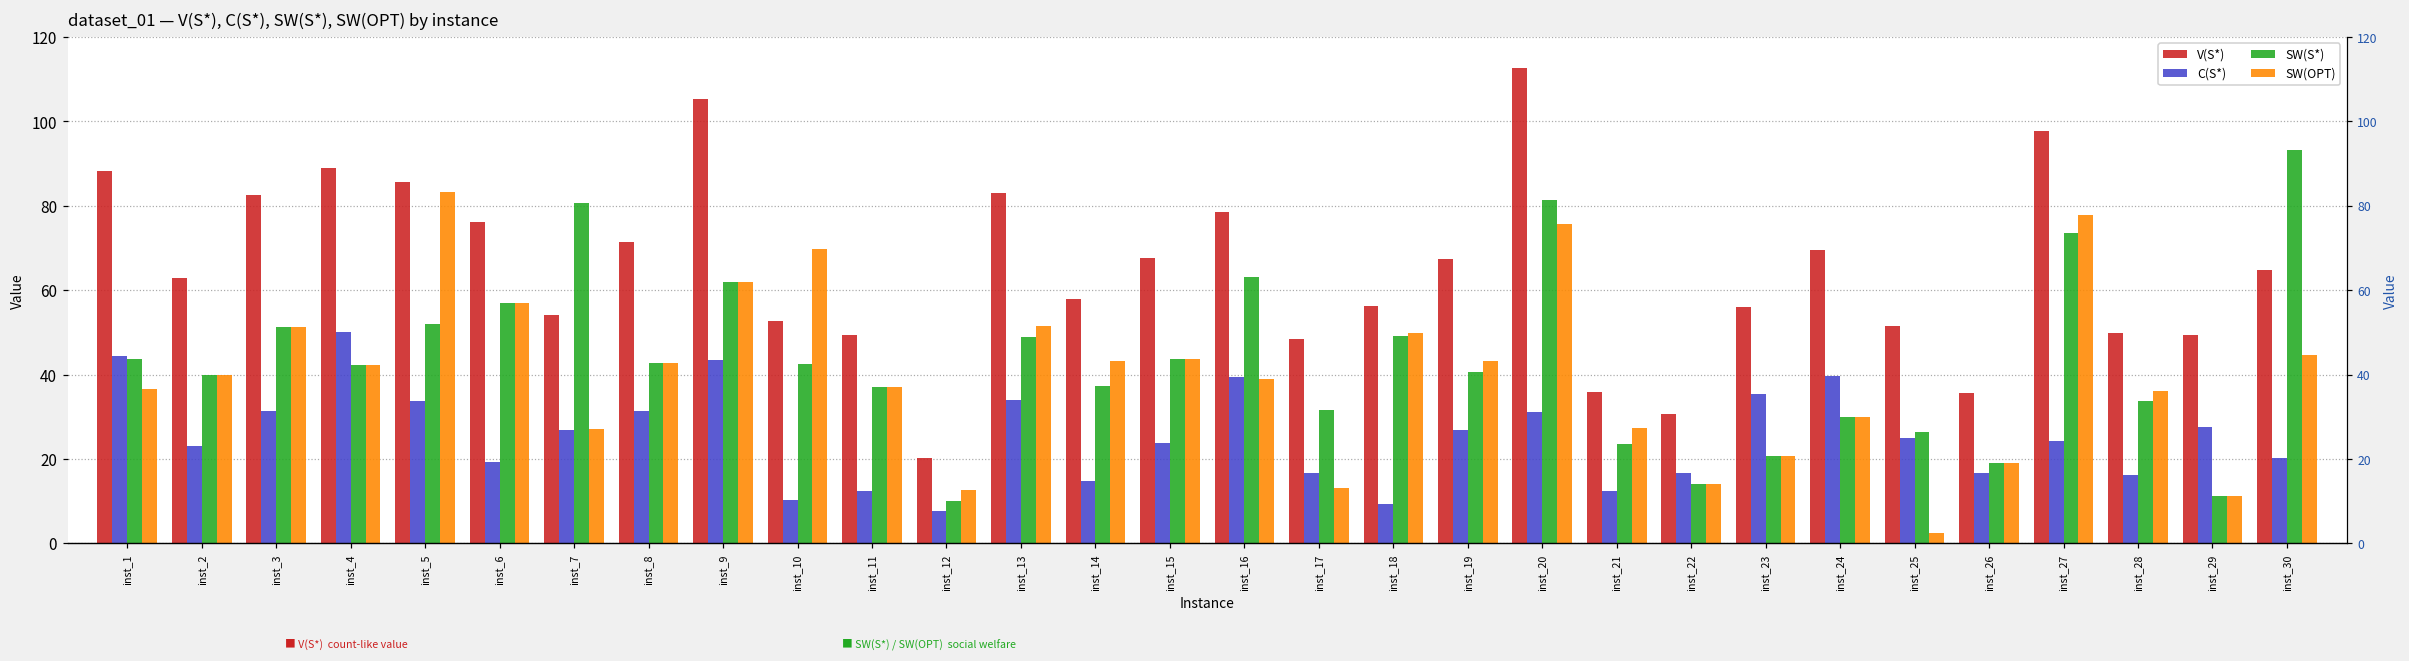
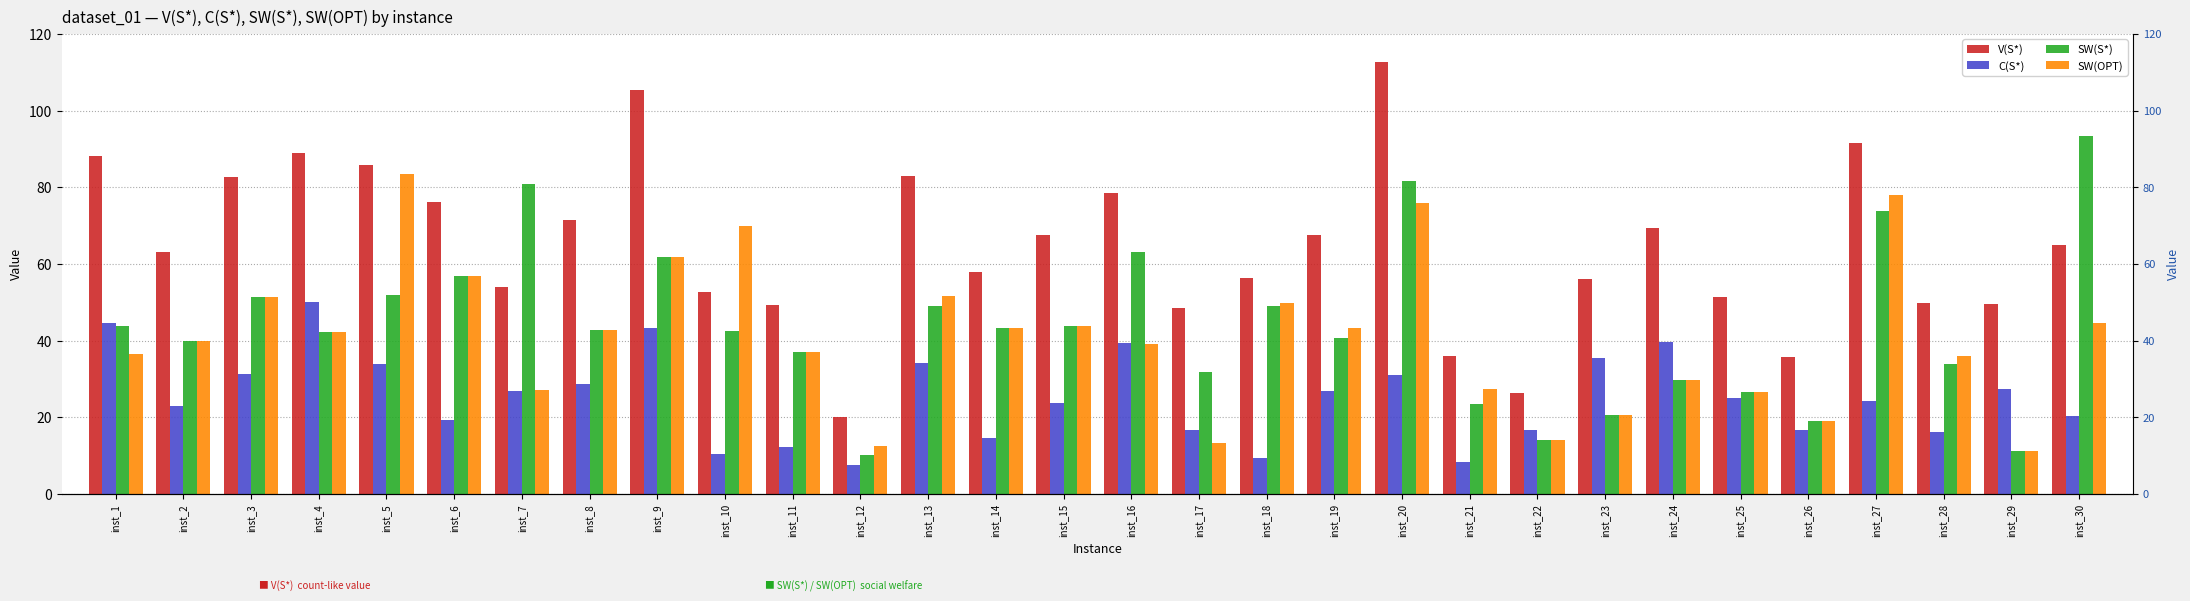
C(S*), inst_8: 31 -> 29
SW(S*), inst_14: 37 -> 43
C(S*), inst_21: 12 -> 8
V(S*), inst_22: 31 -> 26
SW(OPT), inst_25: 2 -> 26
V(S*), inst_27: 98 -> 91
